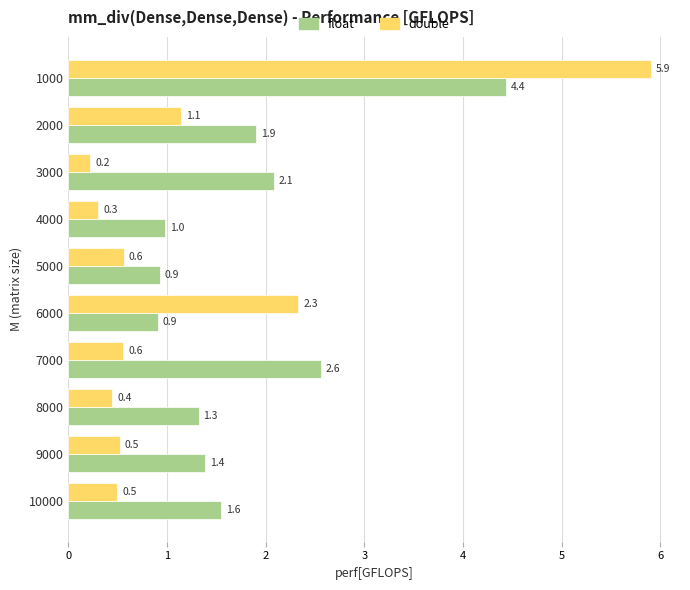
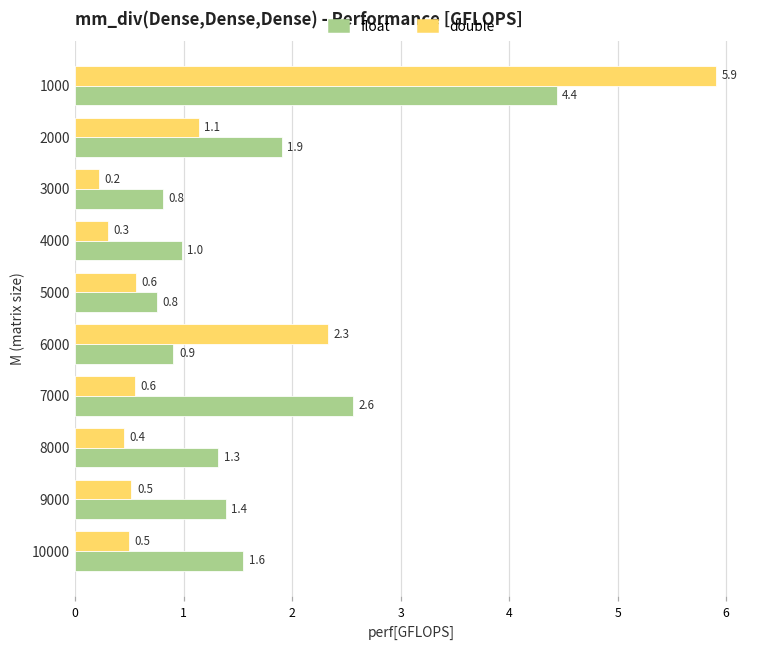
float, 3000: 2.1 -> 0.8
float, 5000: 0.9 -> 0.8
